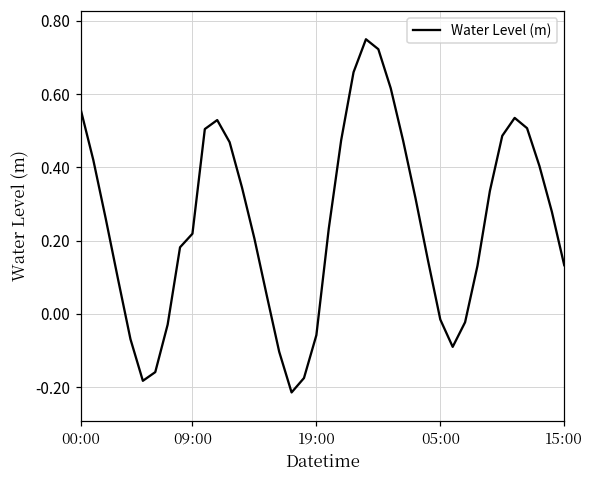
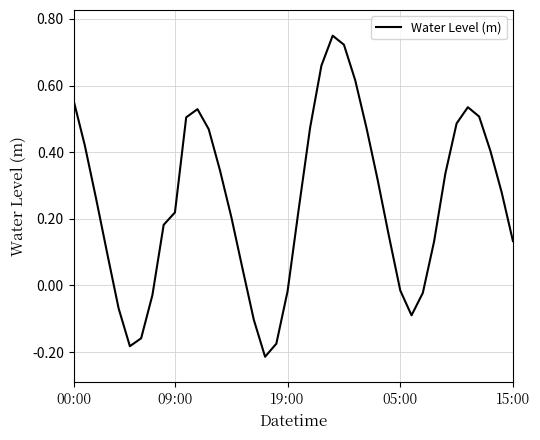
19:00: -0.06 -> -0.02
